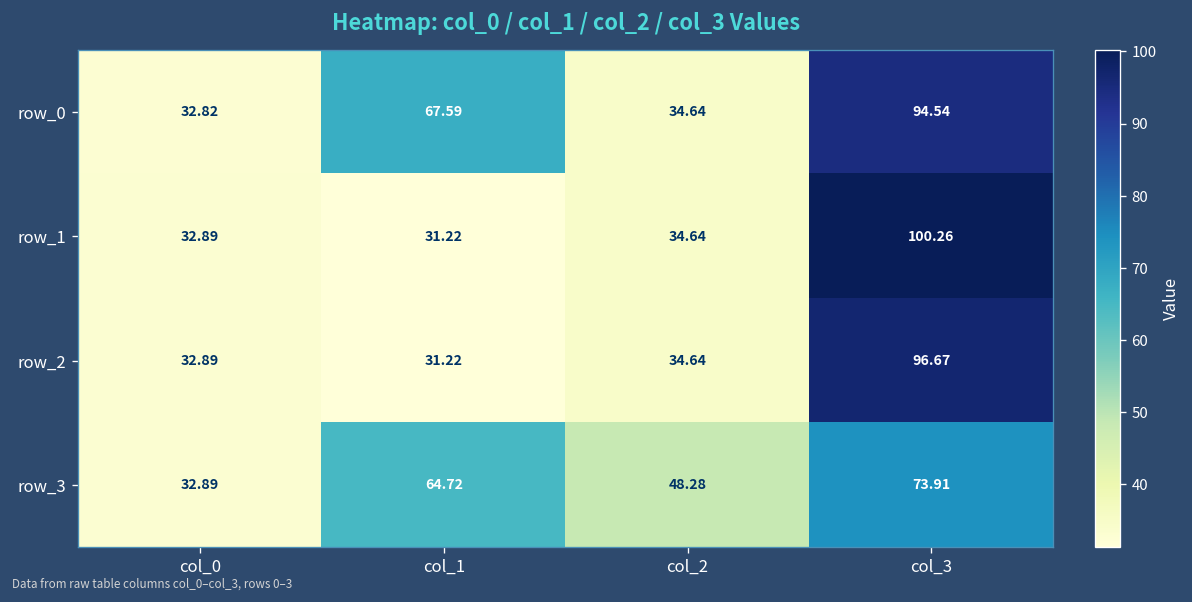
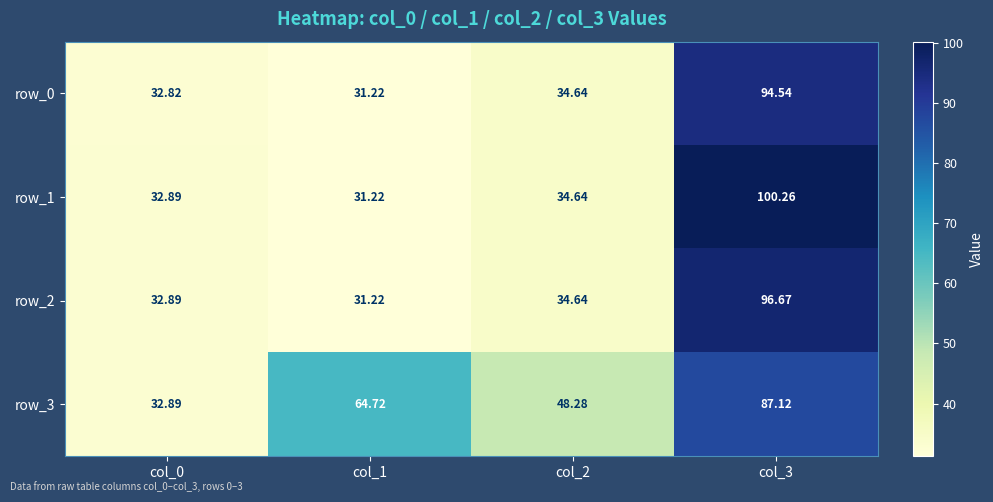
row_0, col_1: 67.59 -> 31.22
row_3, col_3: 73.91 -> 87.12
